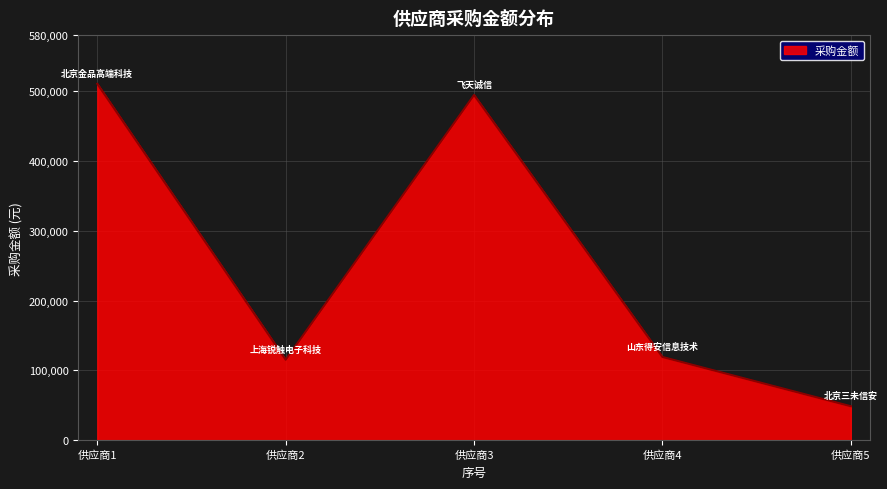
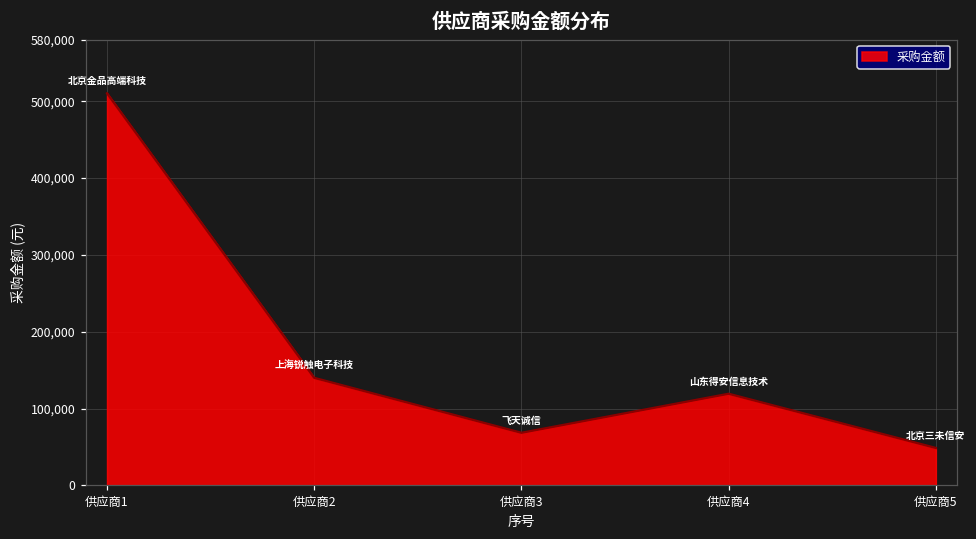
供应商2: 120,000 -> 140,000
供应商3: 490,000 -> 70,000
